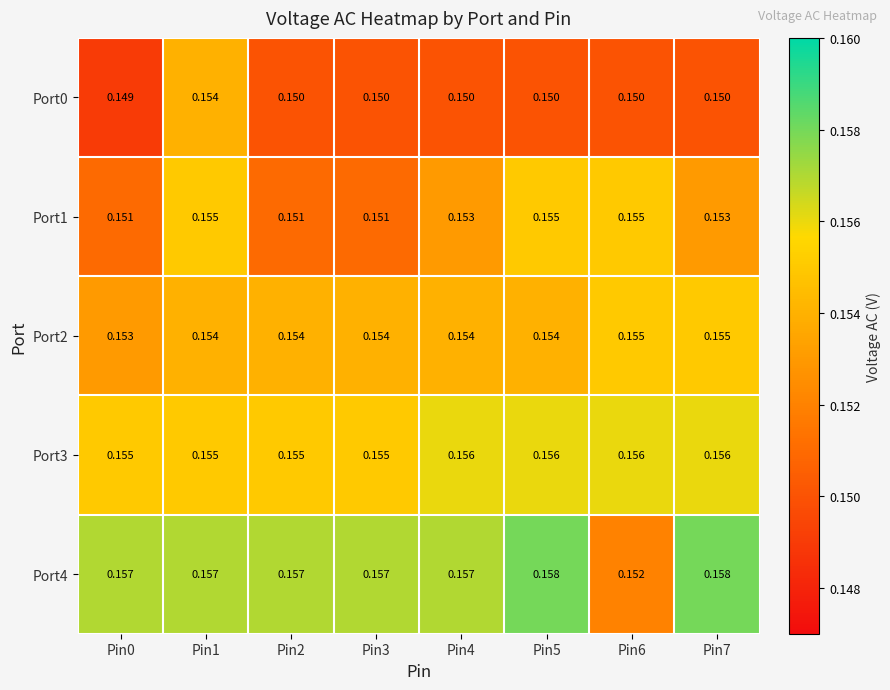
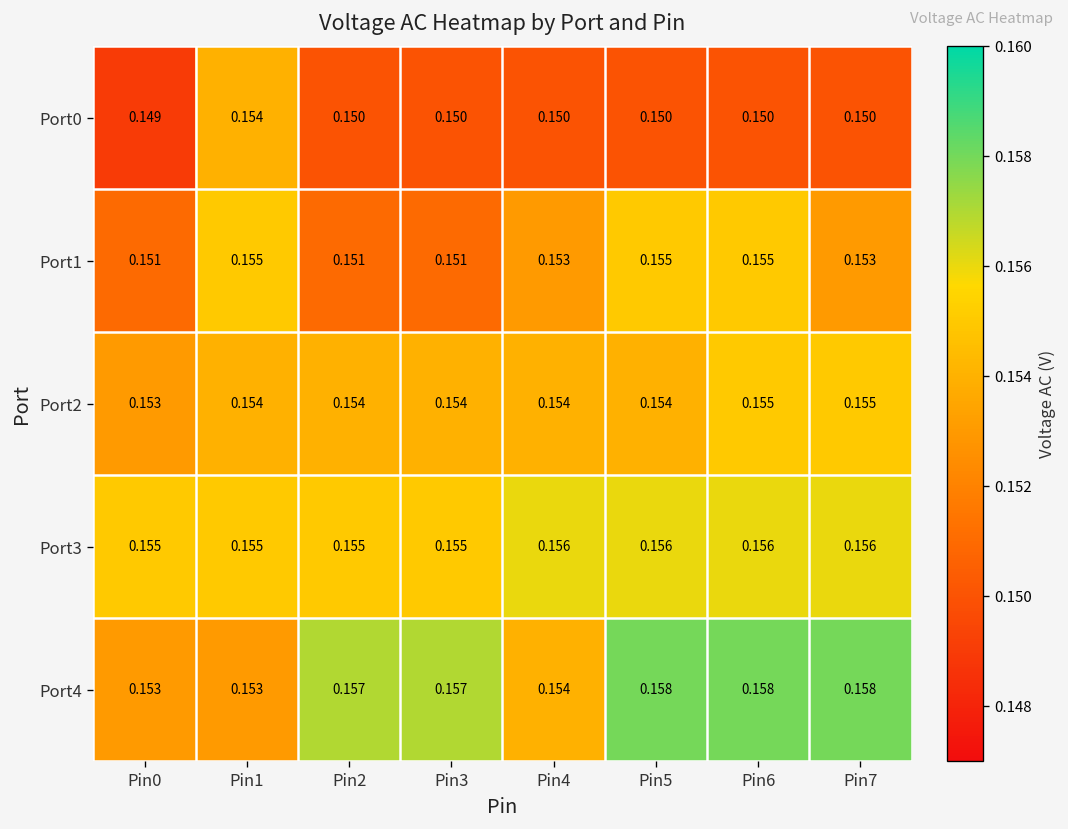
Port4, Pin0: 0.157 -> 0.153
Port4, Pin1: 0.157 -> 0.153
Port4, Pin4: 0.157 -> 0.154
Port4, Pin6: 0.152 -> 0.158
